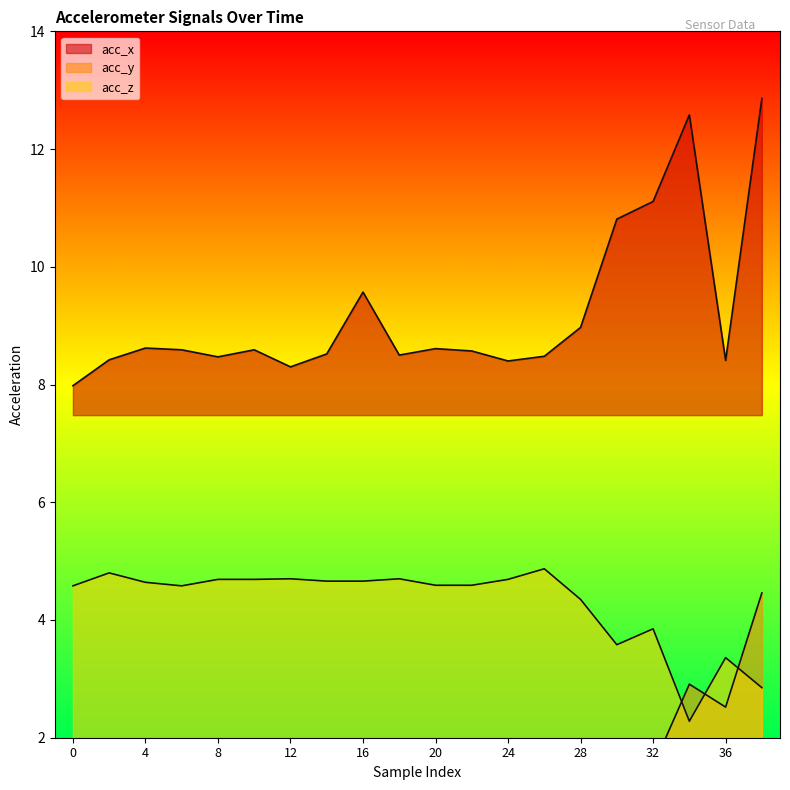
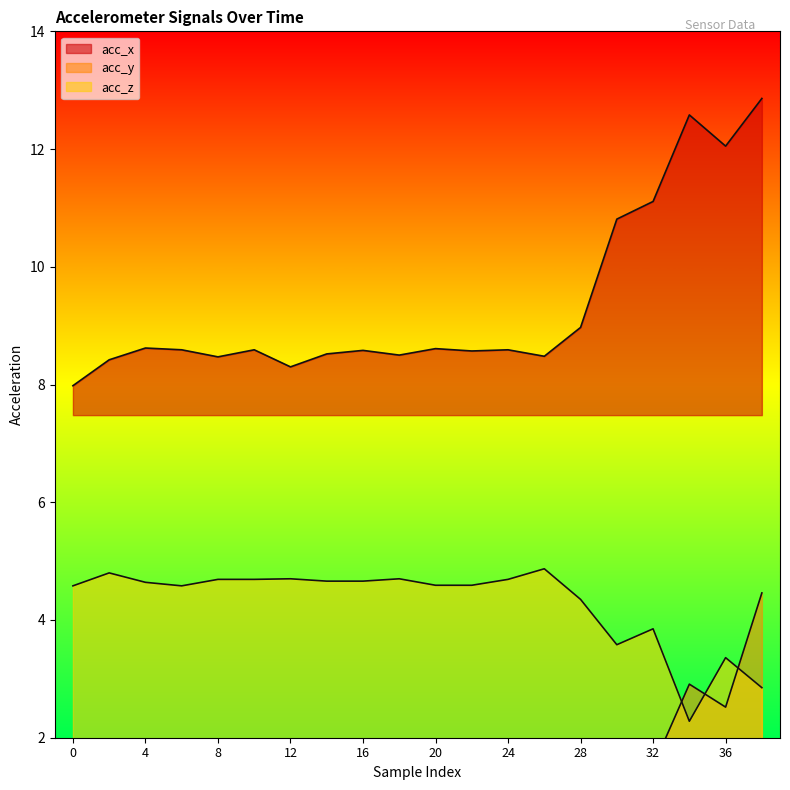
acc_x, 16: 9.6 -> 8.6
acc_x, 24: 8.4 -> 8.6
acc_x, 36: 8.4 -> 12.1
